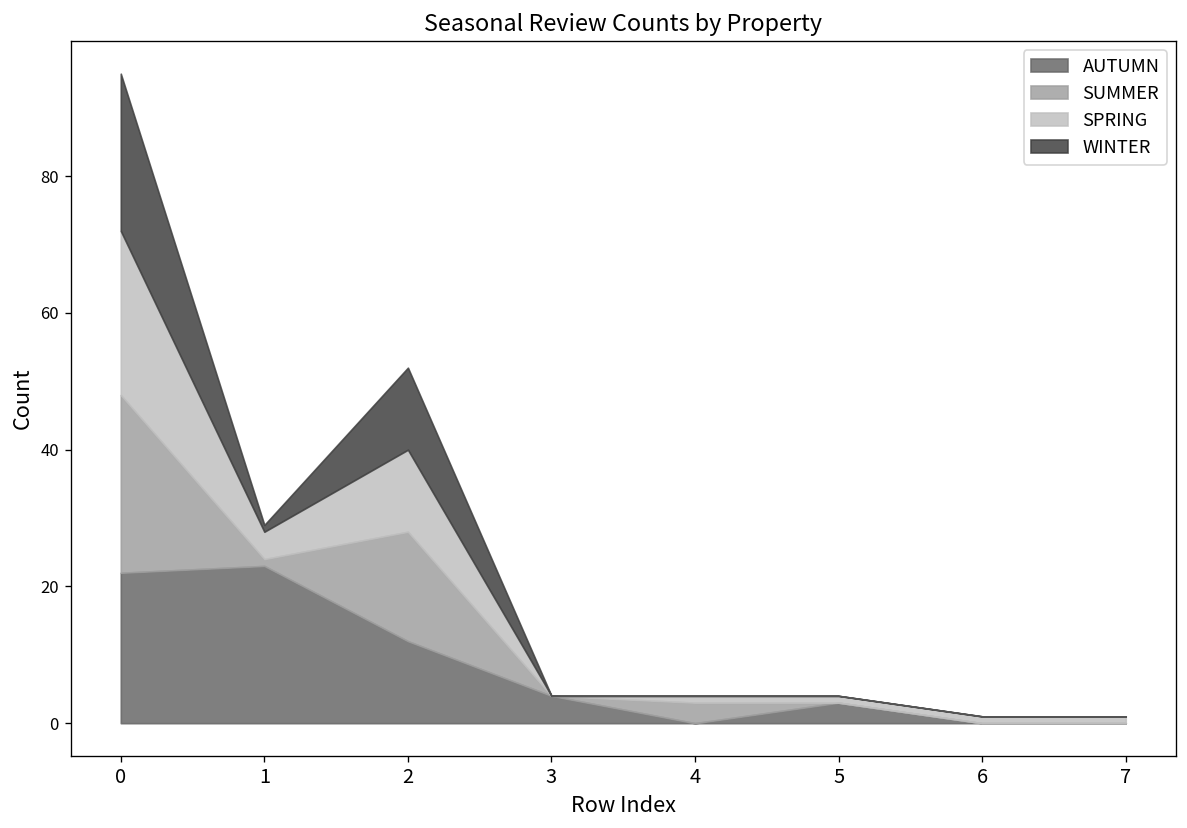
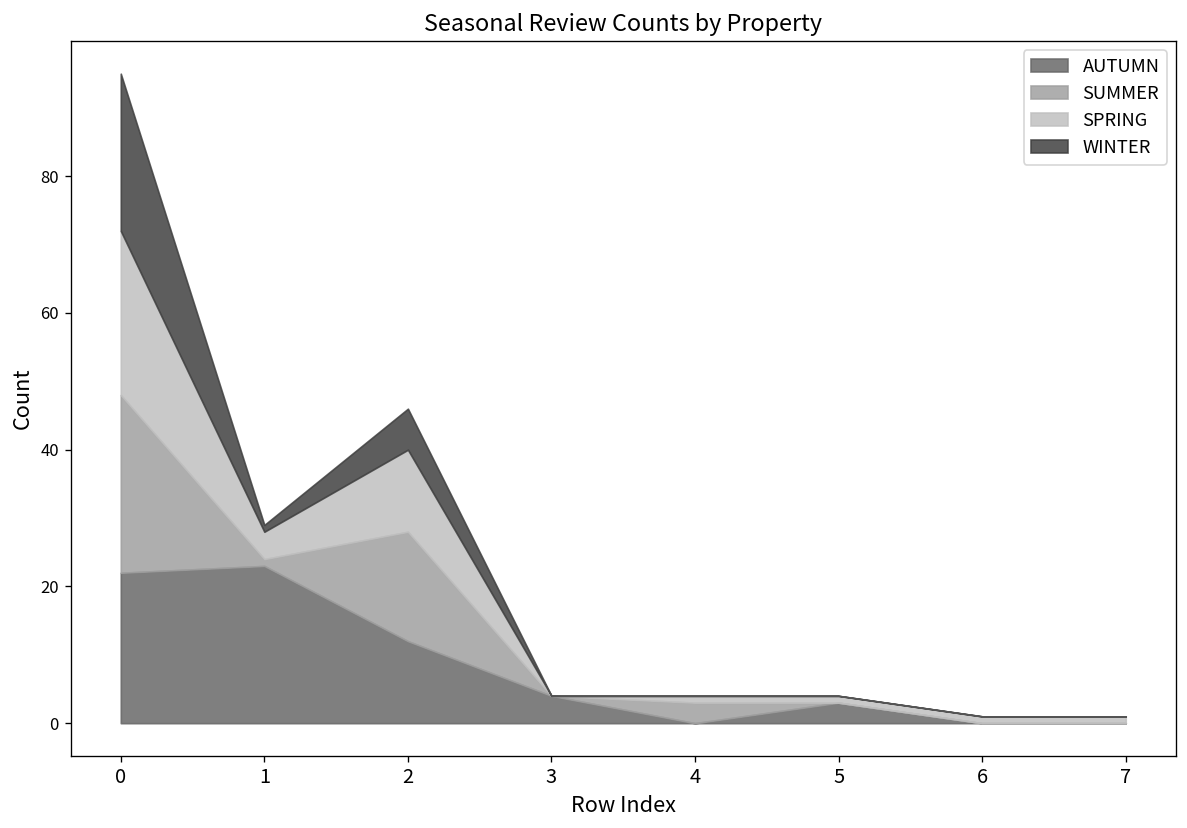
WINTER, 2: 12 -> 6
